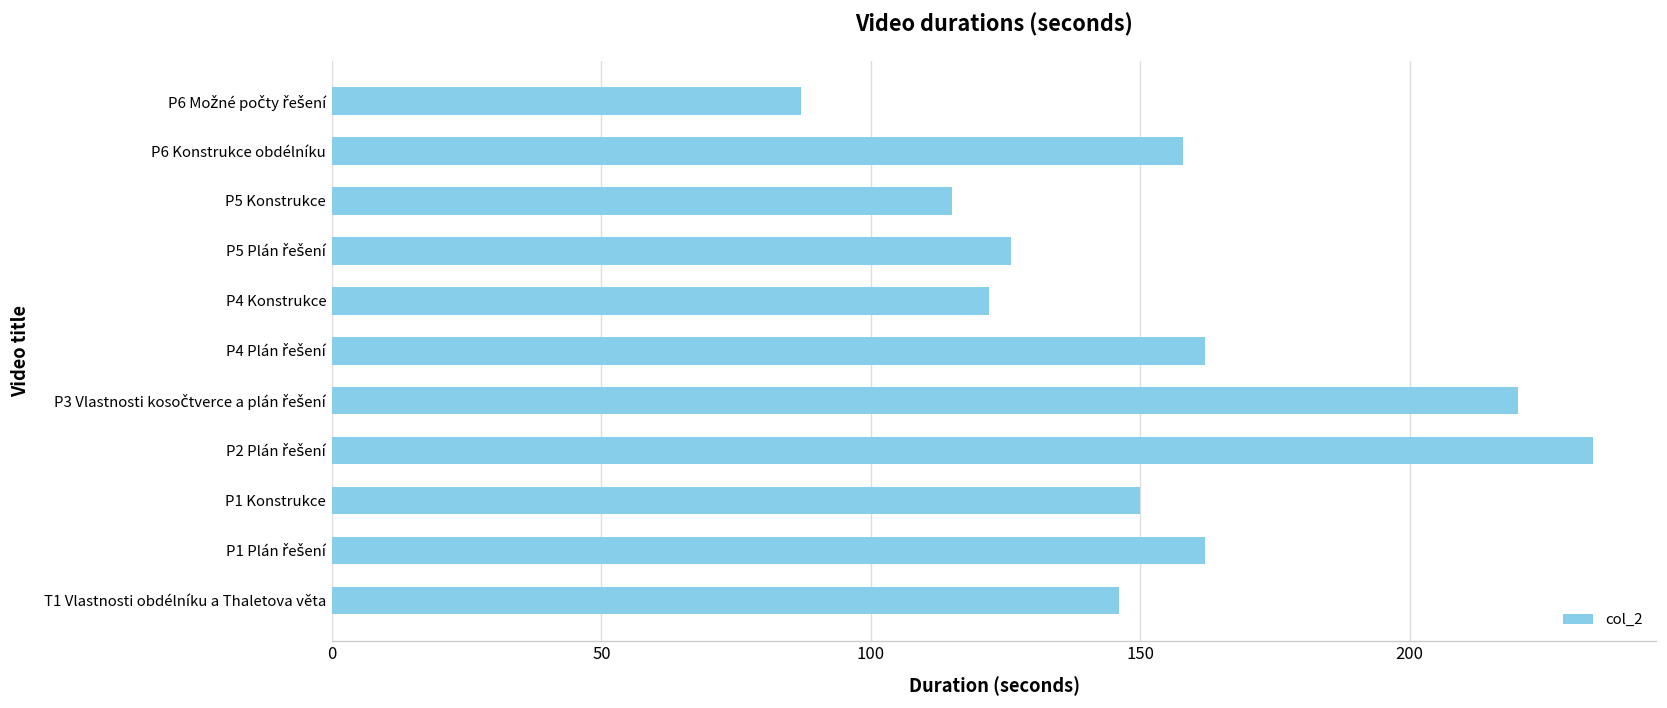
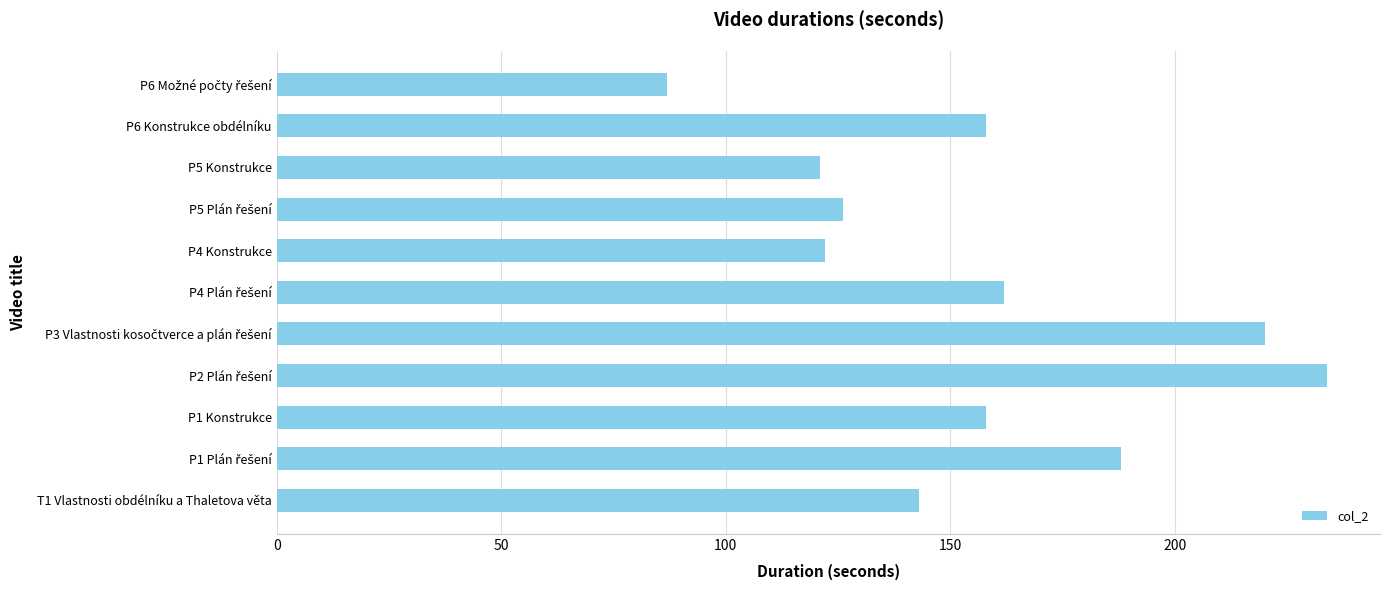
P5 Konstrukce: 115 -> 121
P1 Konstrukce: 150 -> 158
P1 Plán řešení: 162 -> 188
T1 Vlastnosti obdélníku a Thaletova věta: 146 -> 143
